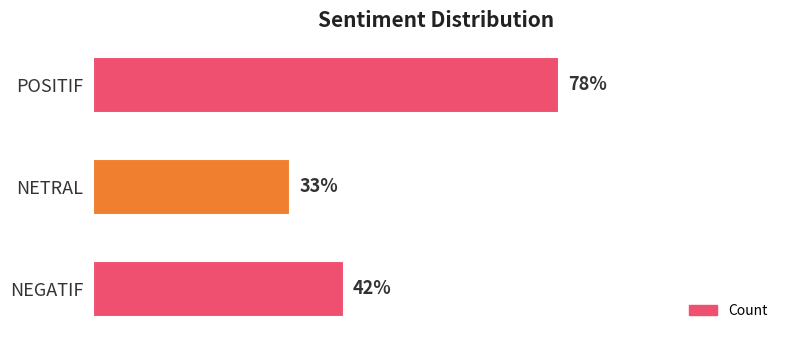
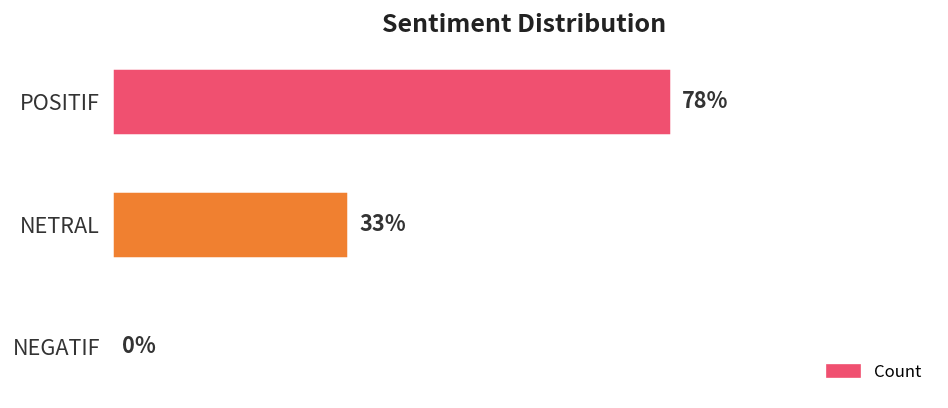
NEGATIF: 42% -> 0%
